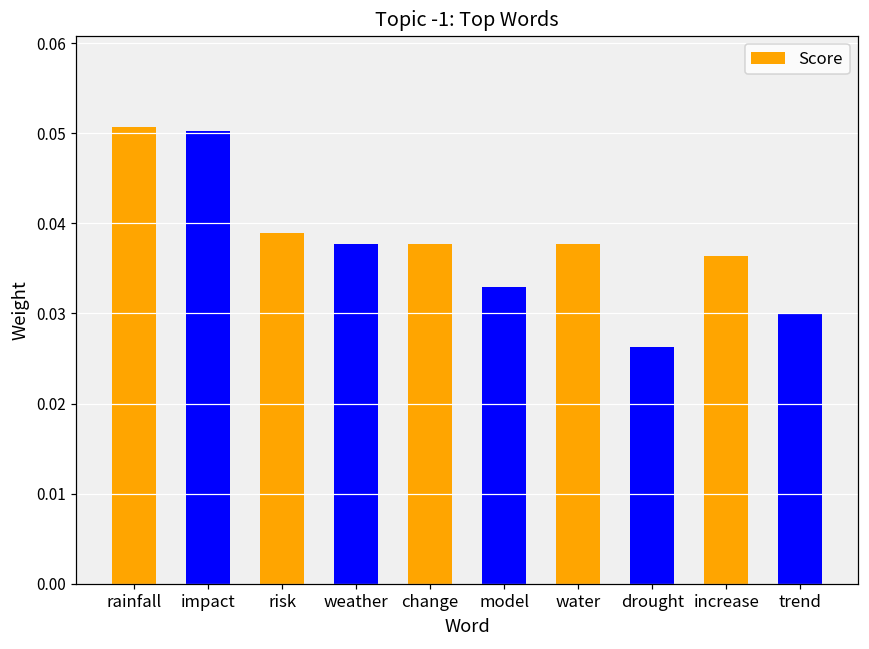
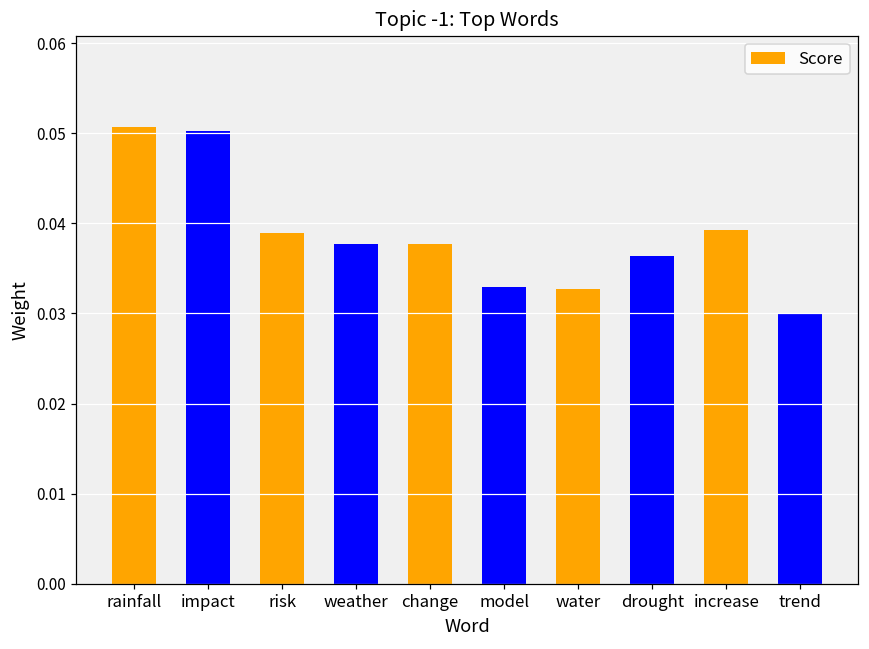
water: 0.038 -> 0.033
drought: 0.026 -> 0.036
increase: 0.036 -> 0.039
